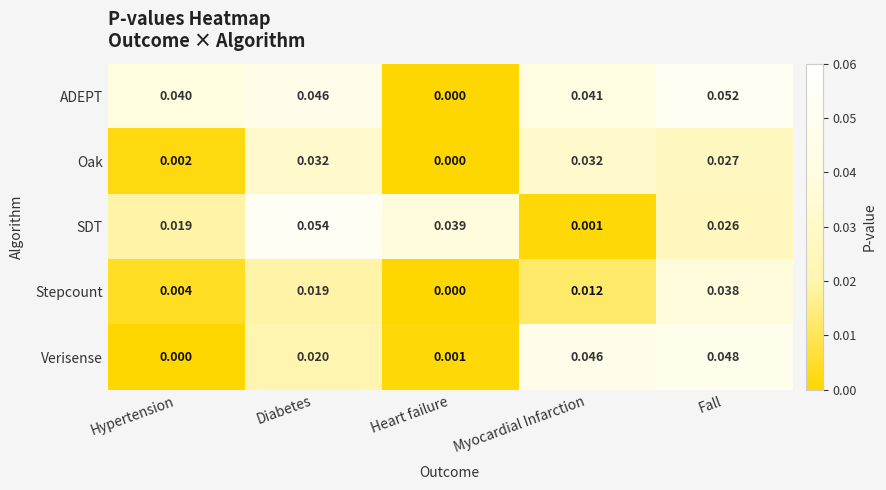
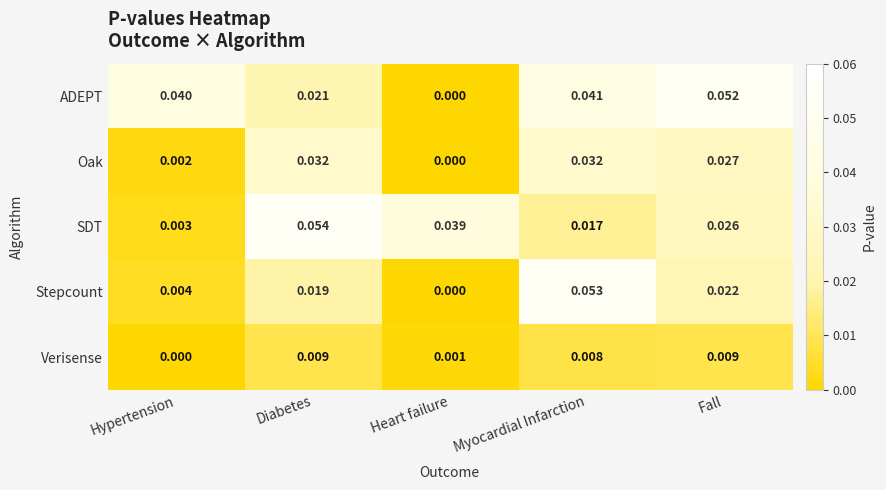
ADEPT, Diabetes: 0.046 -> 0.021
SDT, Hypertension: 0.019 -> 0.003
SDT, Myocardial Infarction: 0.001 -> 0.017
Stepcount, Myocardial Infarction: 0.012 -> 0.053
Stepcount, Fall: 0.038 -> 0.022
Verisense, Diabetes: 0.020 -> 0.009
Verisense, Myocardial Infarction: 0.046 -> 0.008
Verisense, Fall: 0.048 -> 0.009
